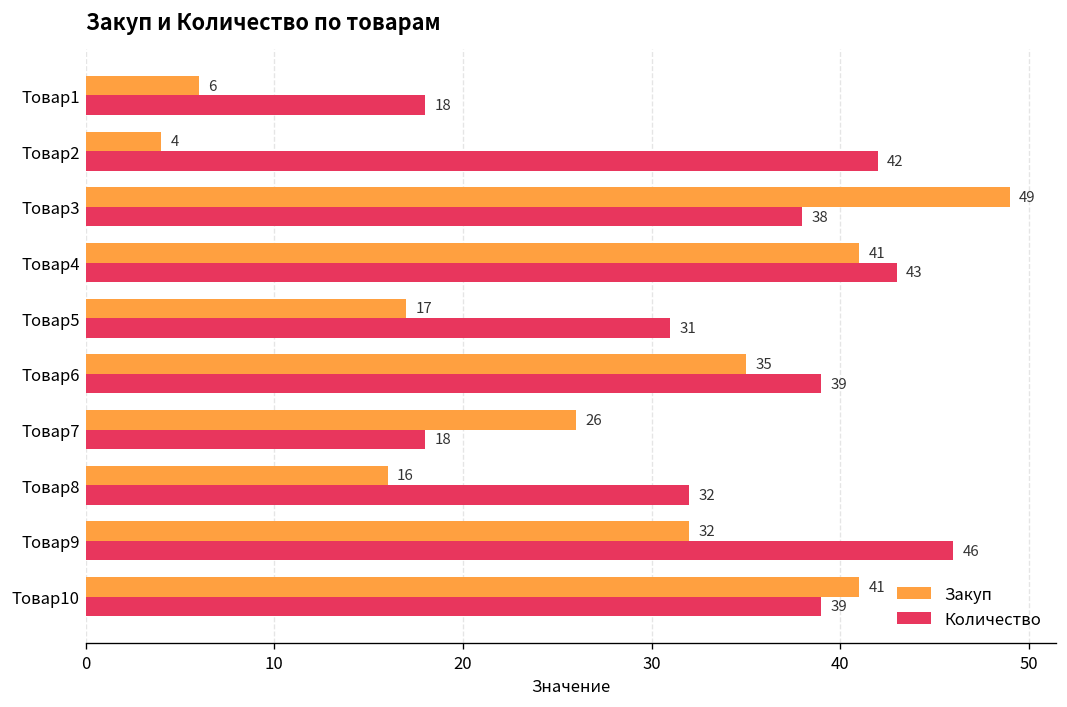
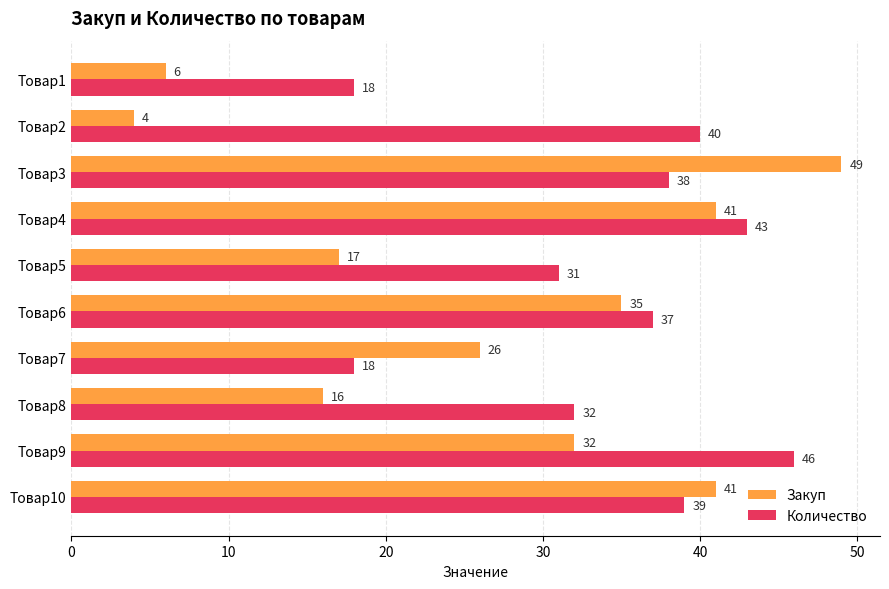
Количество, Товар2: 42 -> 40
Количество, Товар6: 39 -> 37
